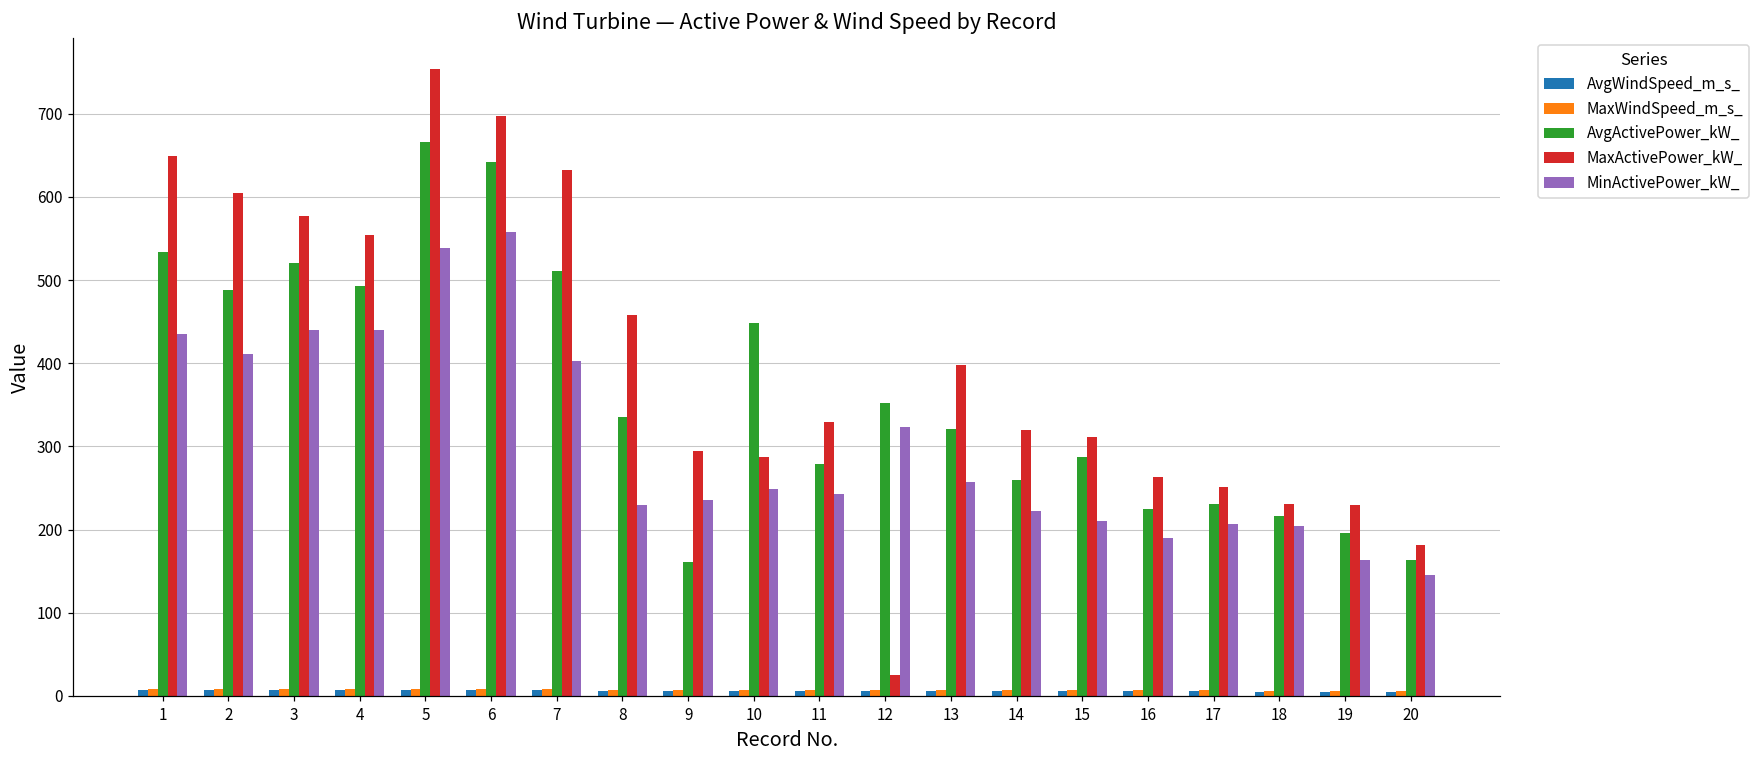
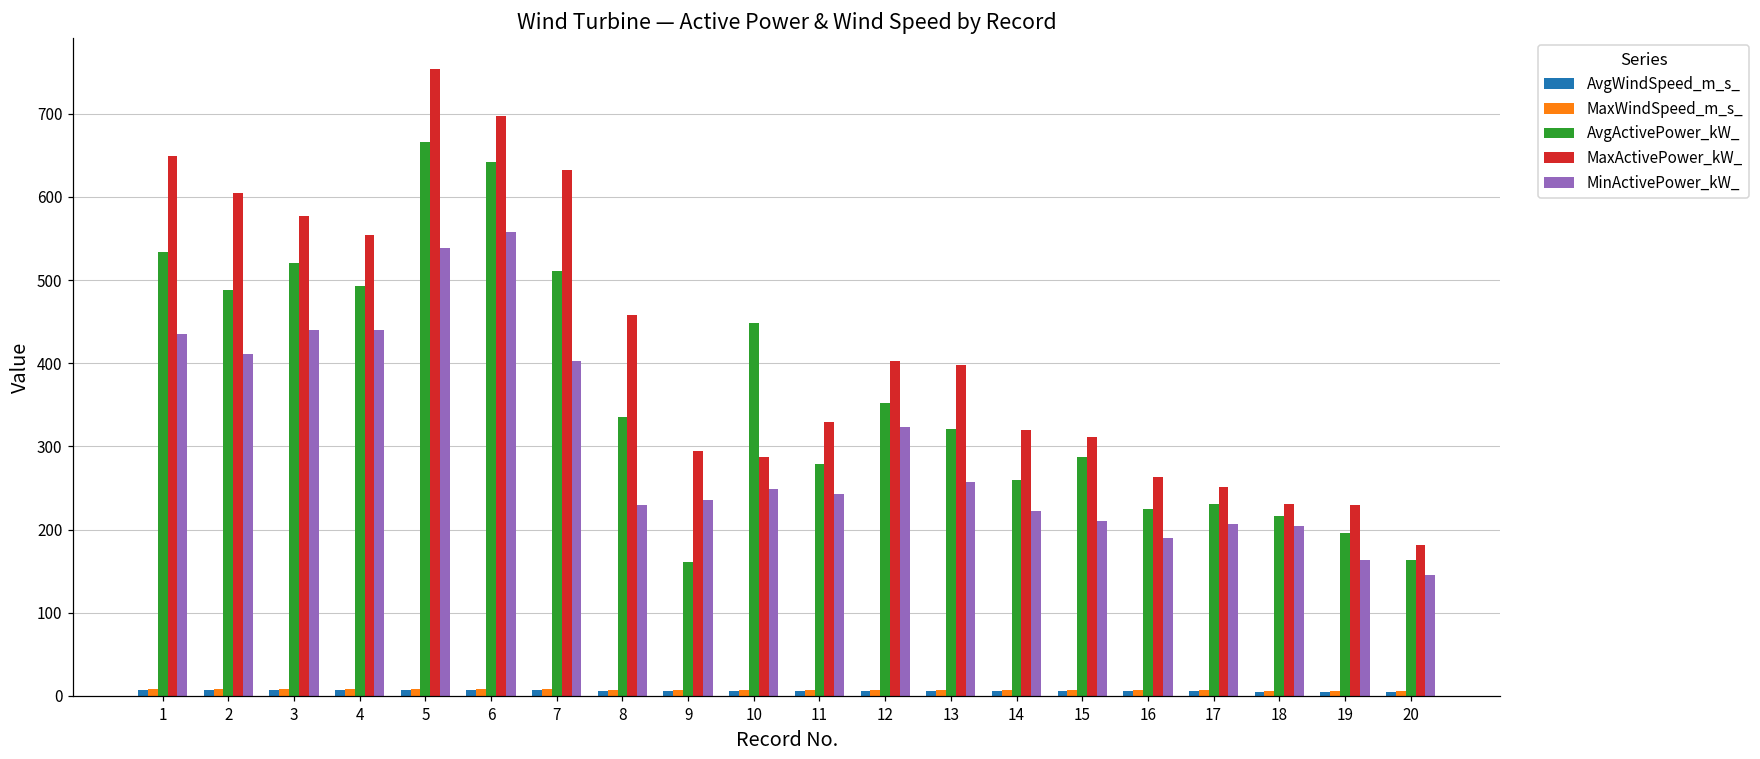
MaxActivePower_kW_, 12: 20 -> 400
